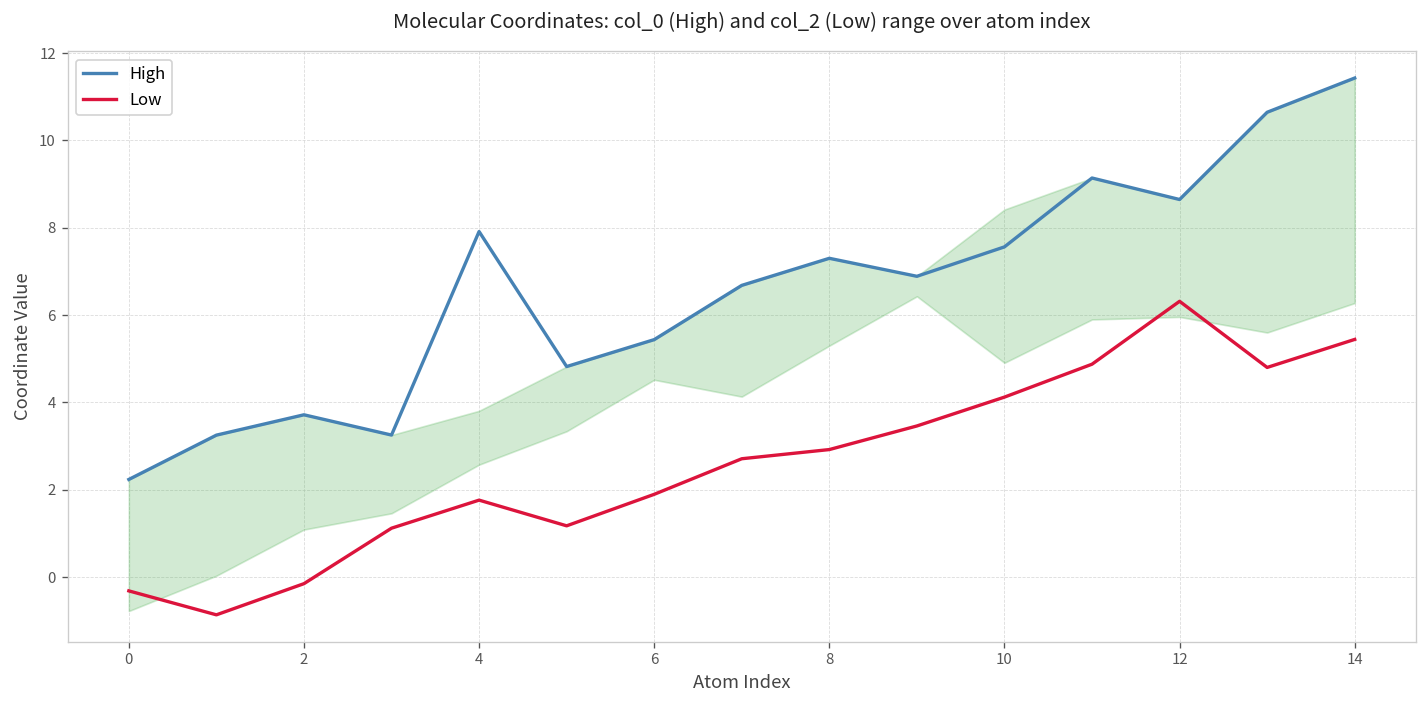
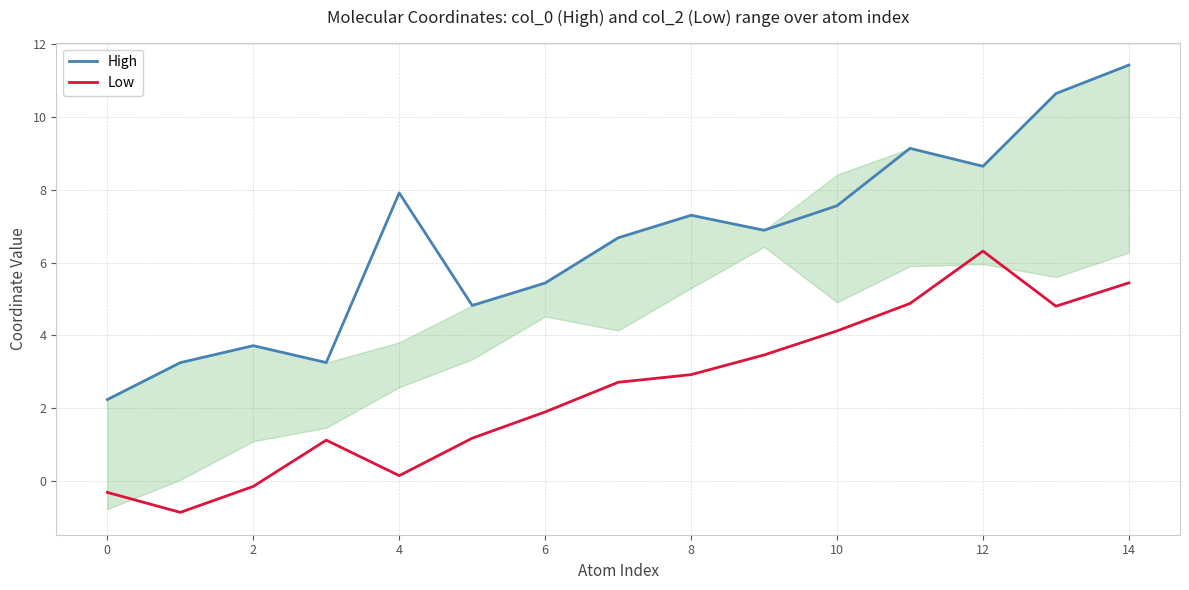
Low, 4: 1.8 -> 0.1
